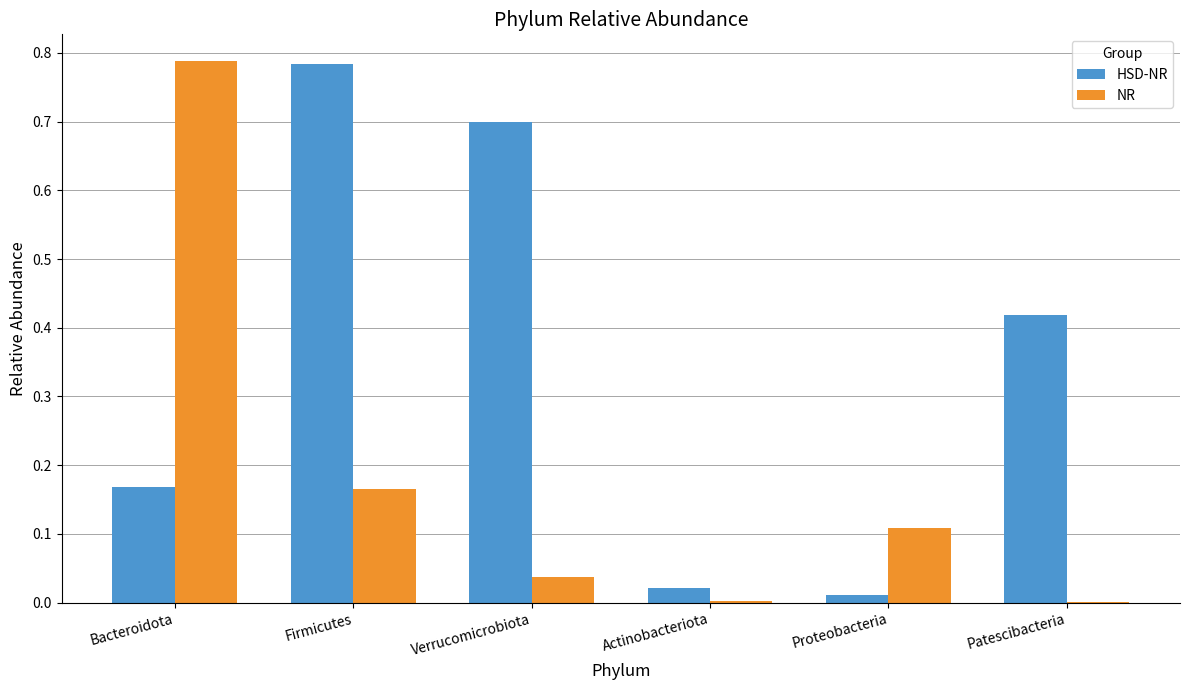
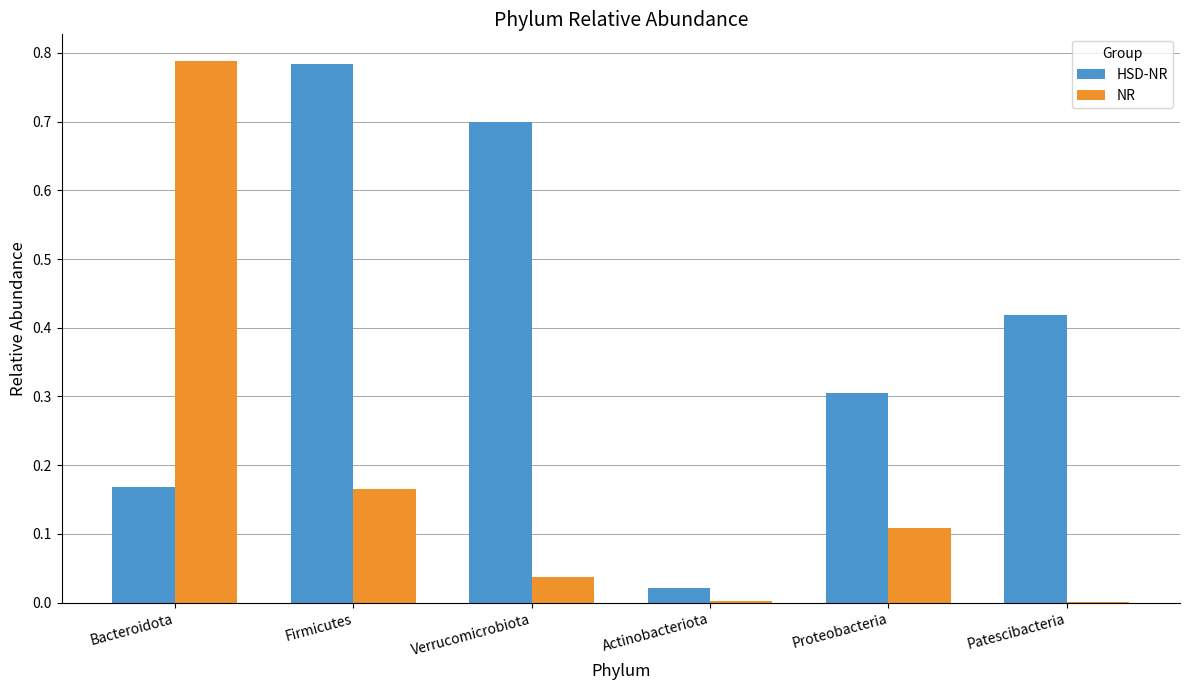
HSD-NR, Proteobacteria: 0.01 -> 0.30
